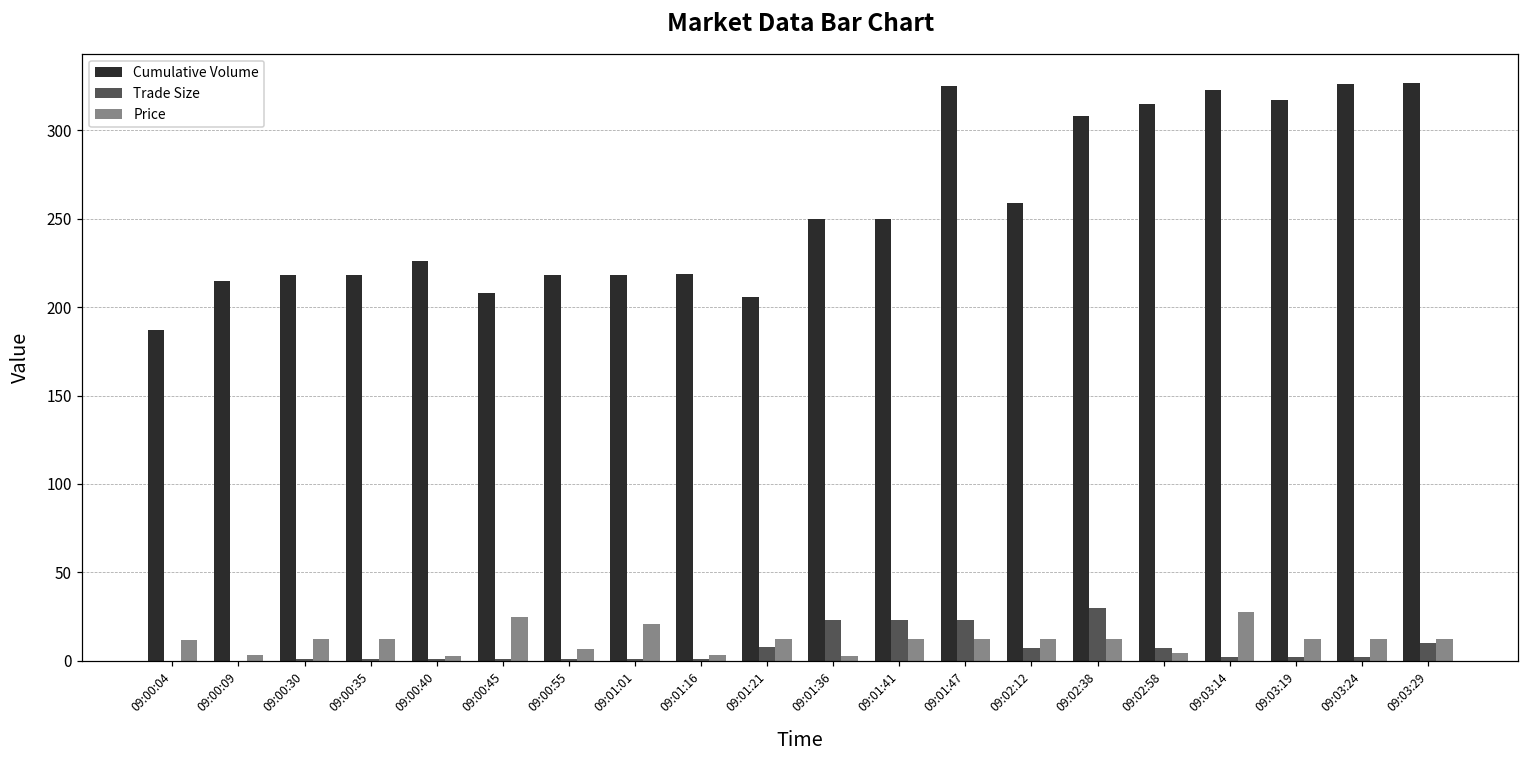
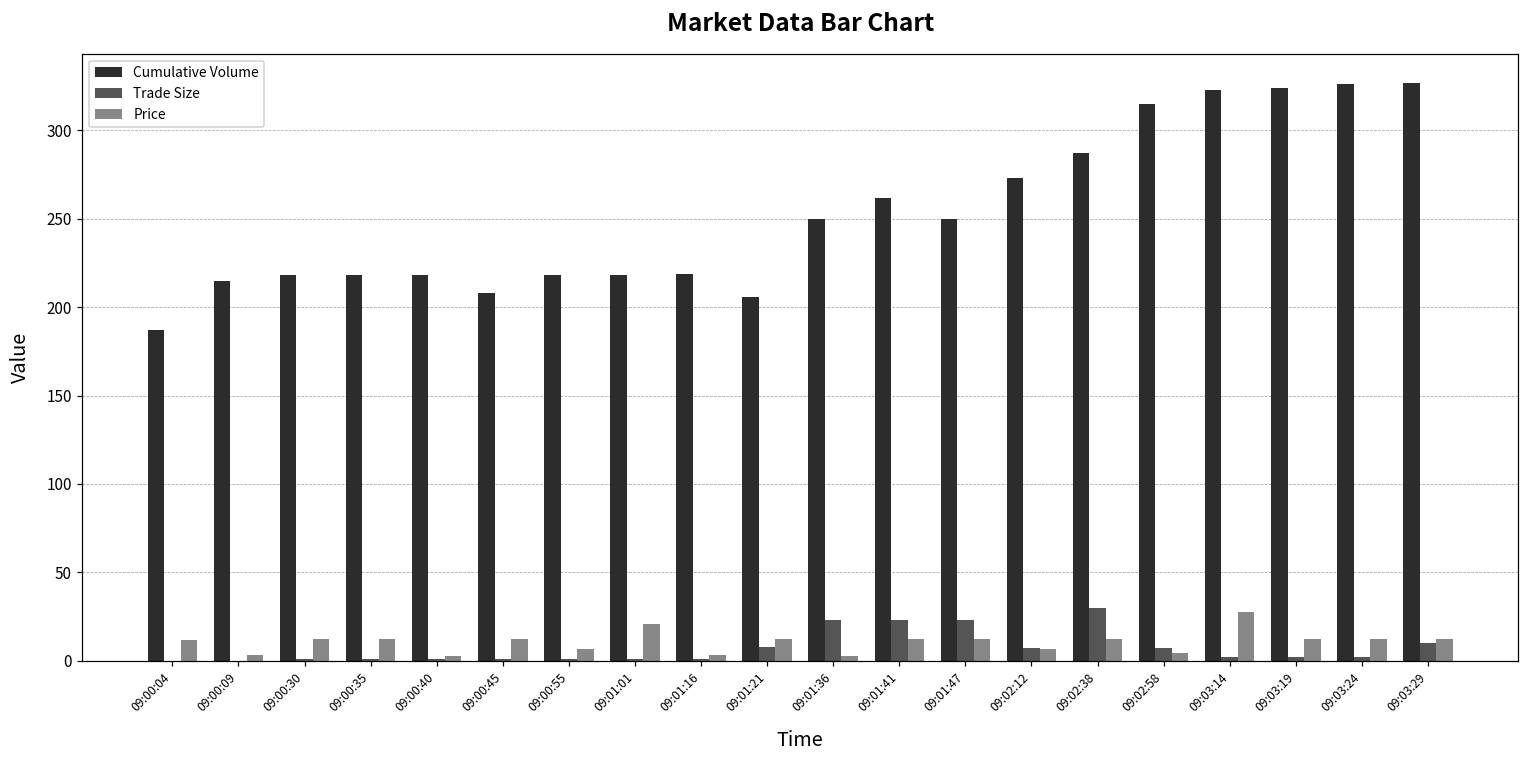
Cumulative Volume, 09:00:40: 226 -> 218
Price, 09:00:45: 25 -> 12
Cumulative Volume, 09:01:41: 250 -> 262
Cumulative Volume, 09:01:47: 325 -> 250
Cumulative Volume, 09:02:12: 259 -> 273
Price, 09:02:12: 12 -> 7
Cumulative Volume, 09:02:38: 308 -> 287
Cumulative Volume, 09:03:19: 317 -> 324
